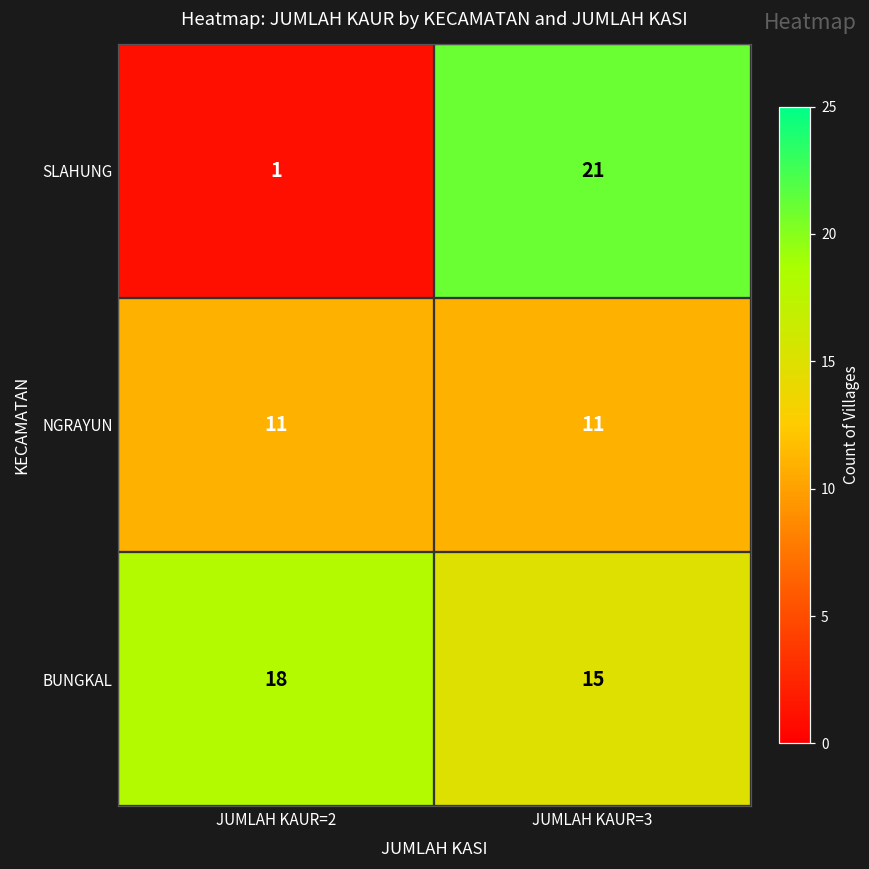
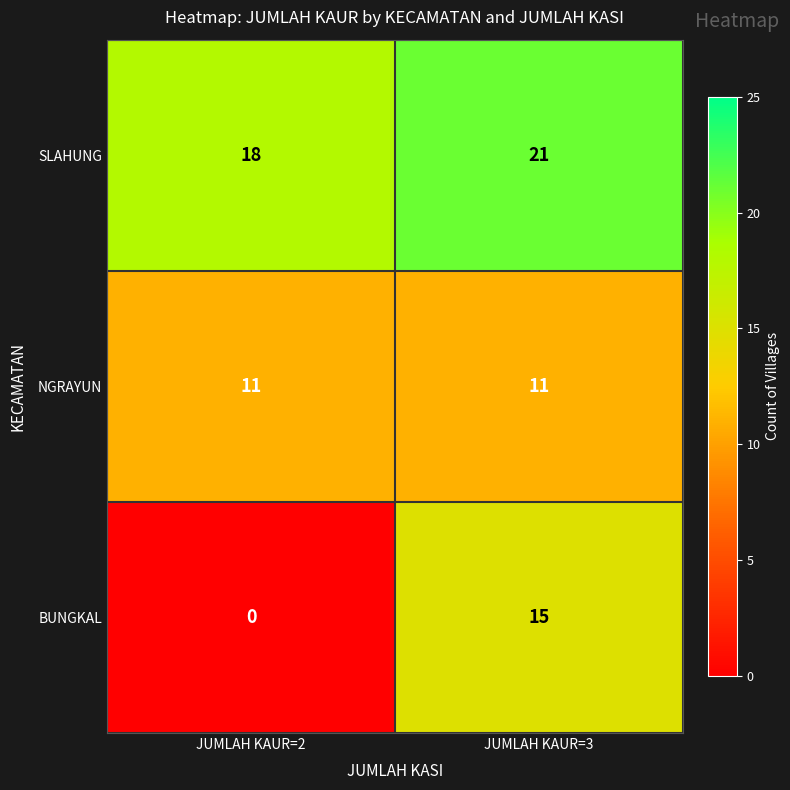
SLAHUNG, JUMLAH KAUR=2: 1 -> 18
BUNGKAL, JUMLAH KAUR=2: 18 -> 0
